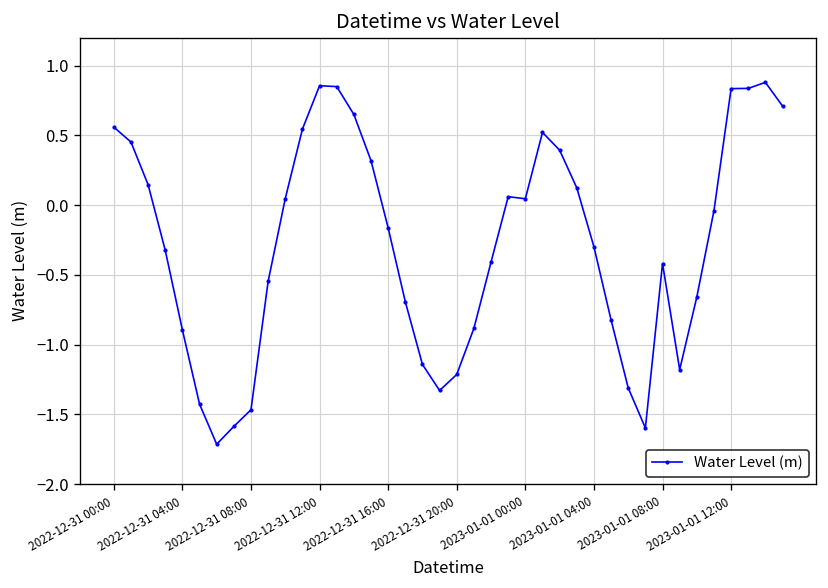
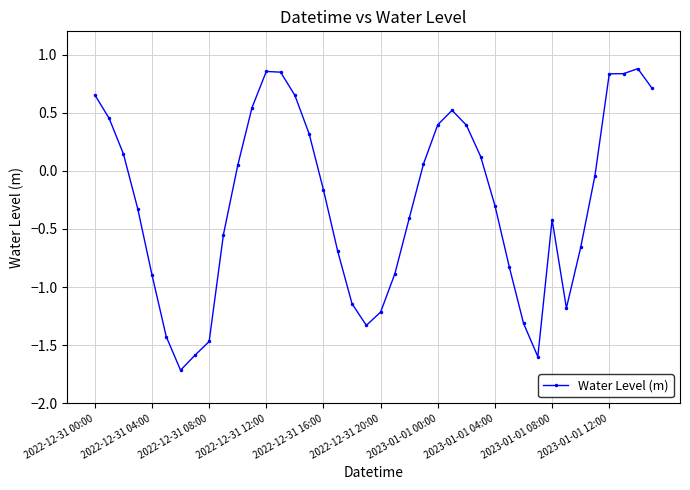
2022-12-31 00:00: 0.56 -> 0.65
2023-01-01 00:00: 0.04 -> 0.40
